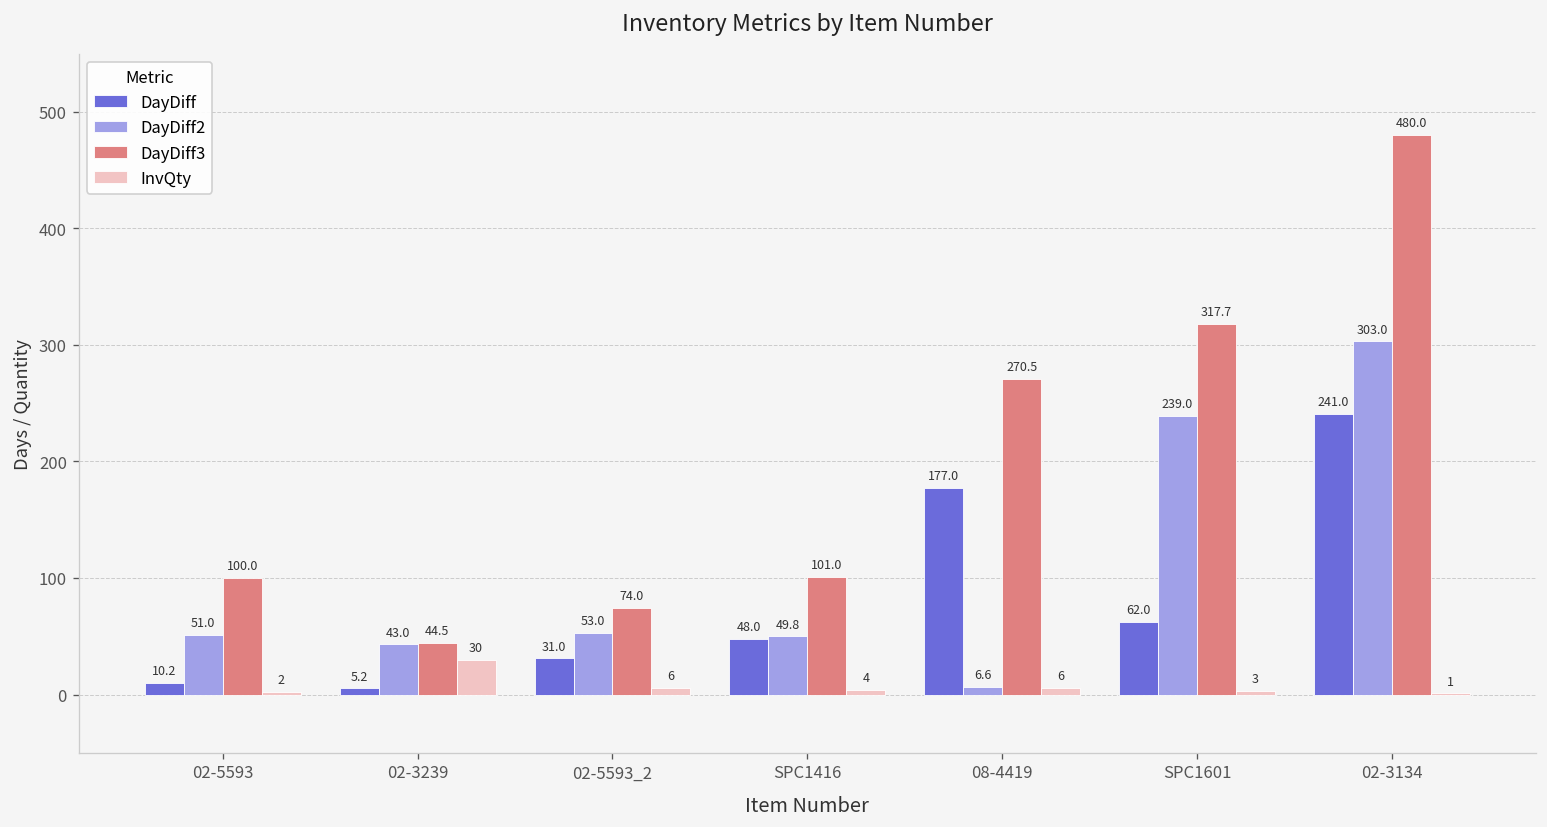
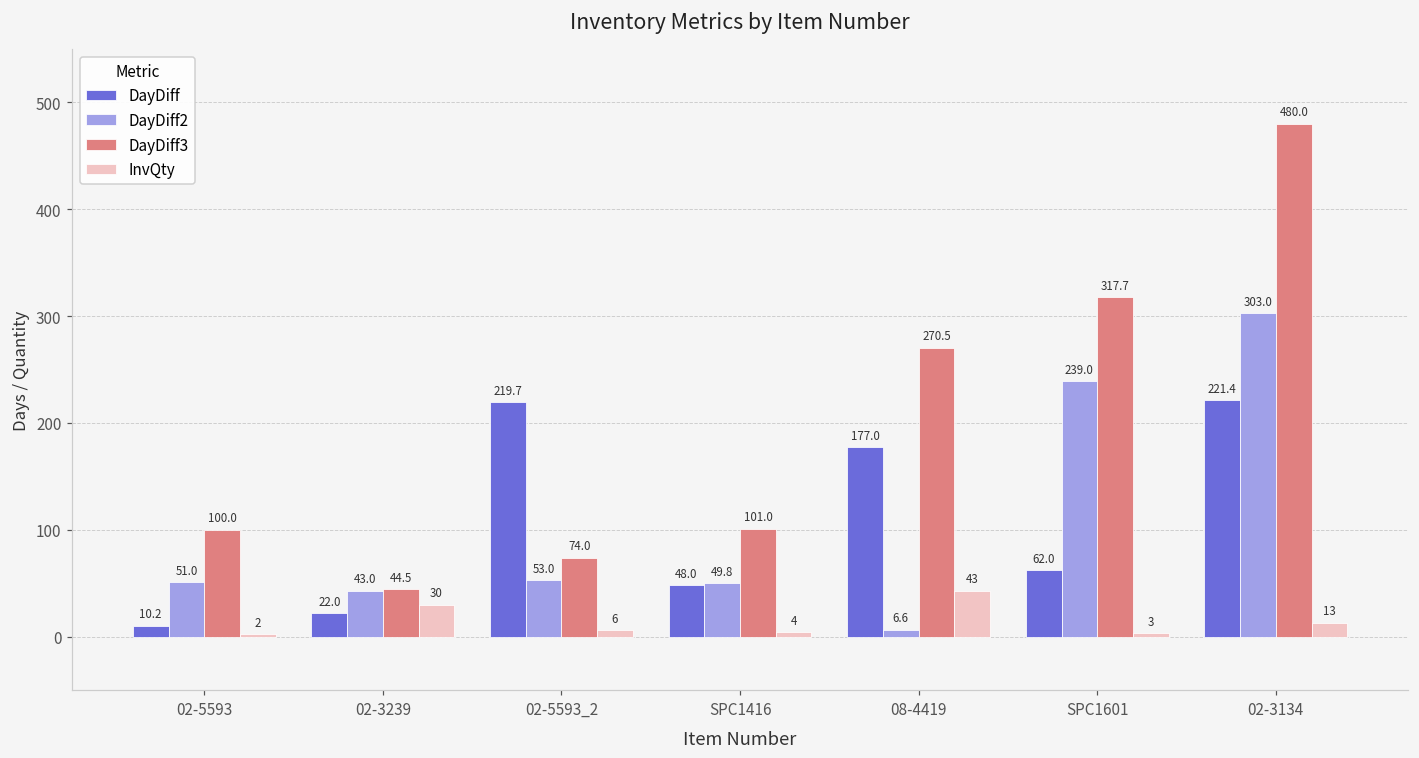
DayDiff, 02-3239: 5.2 -> 22.0
DayDiff, 02-5593_2: 31.0 -> 219.7
InvQty, 08-4419: 6 -> 43
DayDiff, 02-3134: 241.0 -> 221.4
InvQty, 02-3134: 1 -> 13
